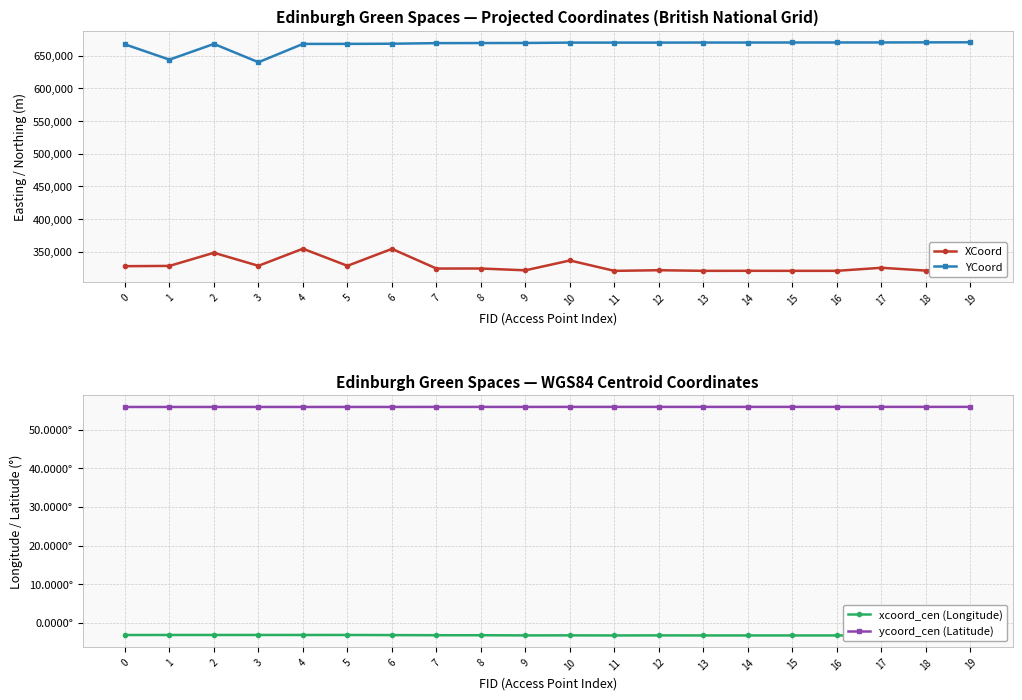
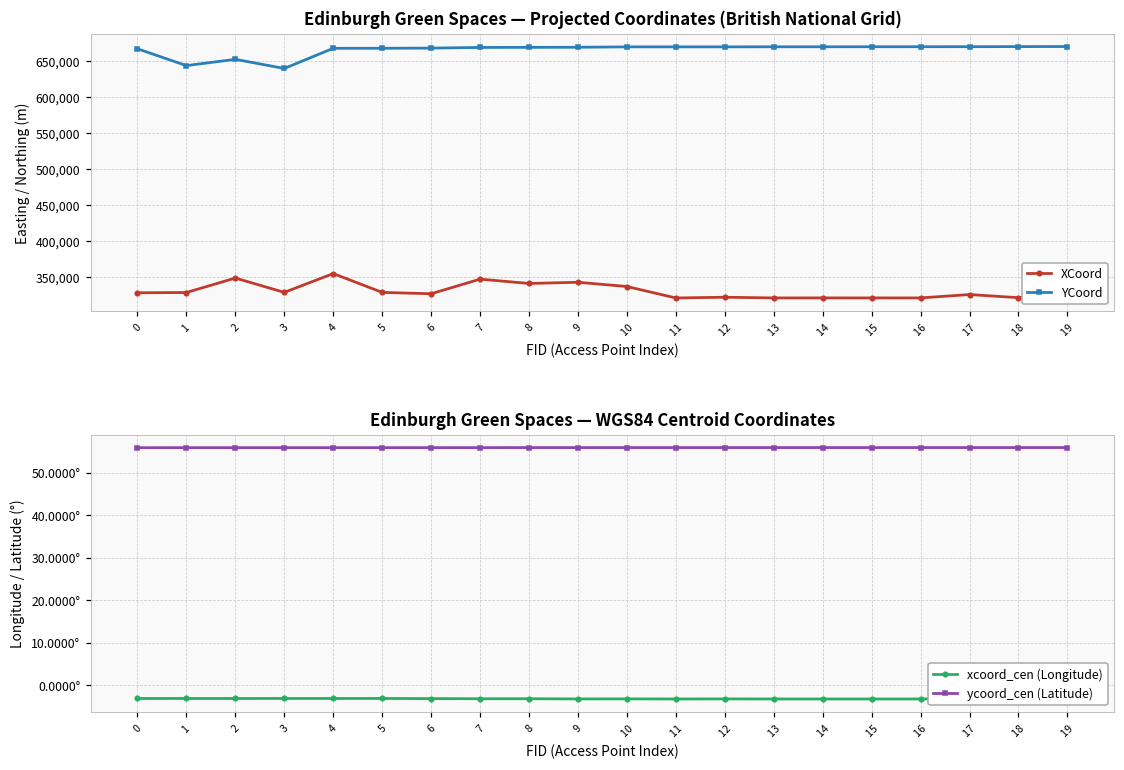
Edinburgh Green Spaces — Projected Coordinates (British National Grid), YCoord, 2: 670,000 -> 650,000
Edinburgh Green Spaces — Projected Coordinates (British National Grid), XCoord, 6: 350,000 -> 330,000
Edinburgh Green Spaces — Projected Coordinates (British National Grid), XCoord, 7: 320,000 -> 350,000
Edinburgh Green Spaces — Projected Coordinates (British National Grid), XCoord, 8: 320,000 -> 340,000
Edinburgh Green Spaces — Projected Coordinates (British National Grid), XCoord, 9: 320,000 -> 340,000
